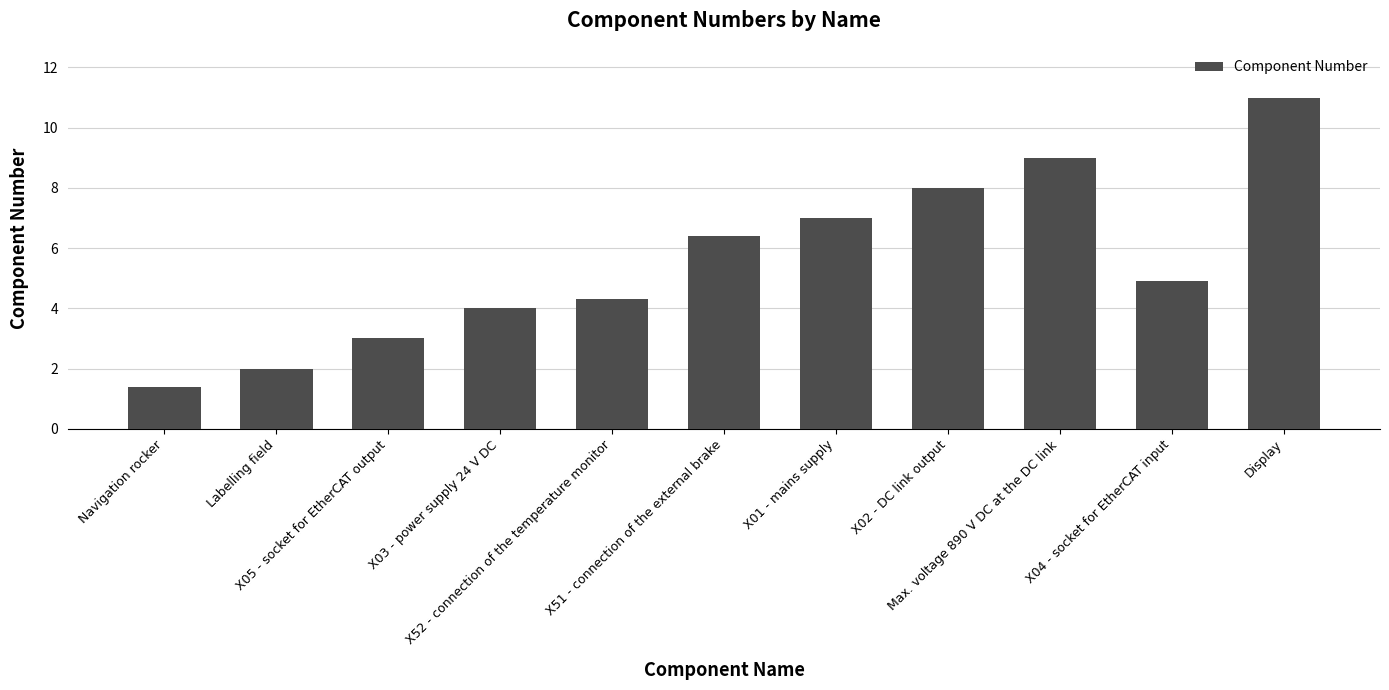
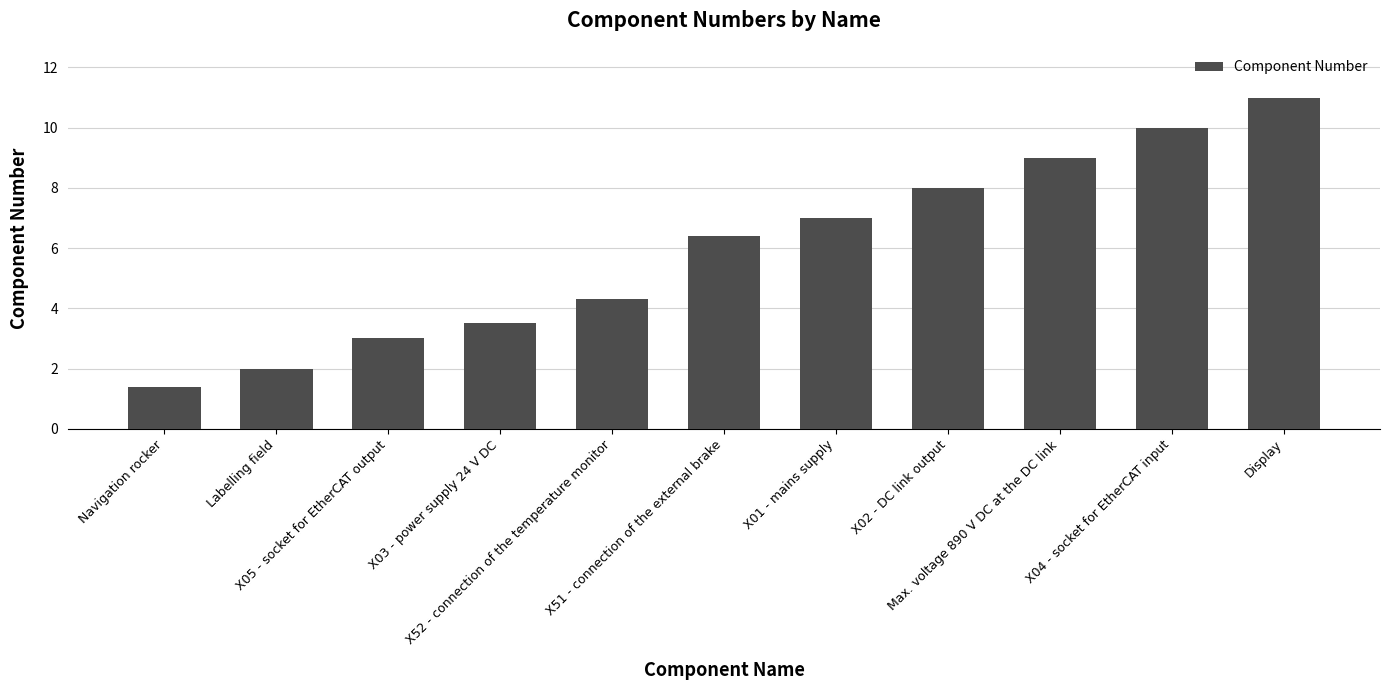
X03 - power supply 24 V DC: 4.0 -> 3.5
X04 - socket for EtherCAT input: 4.9 -> 10.0
